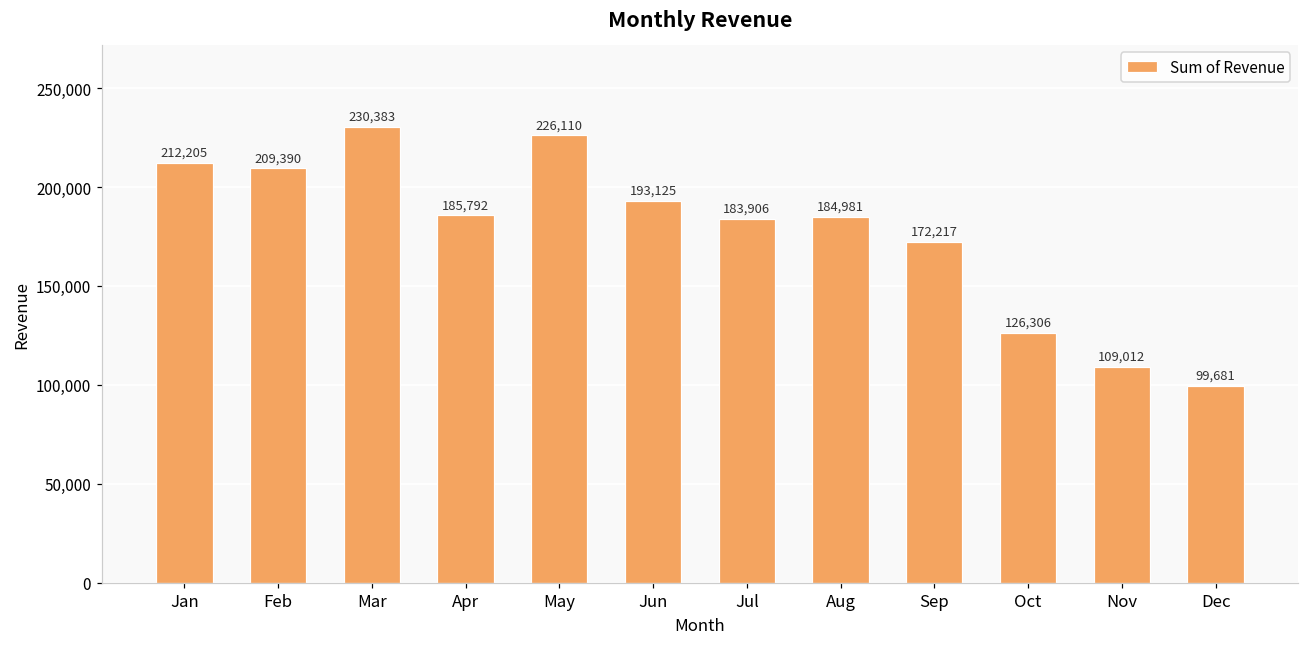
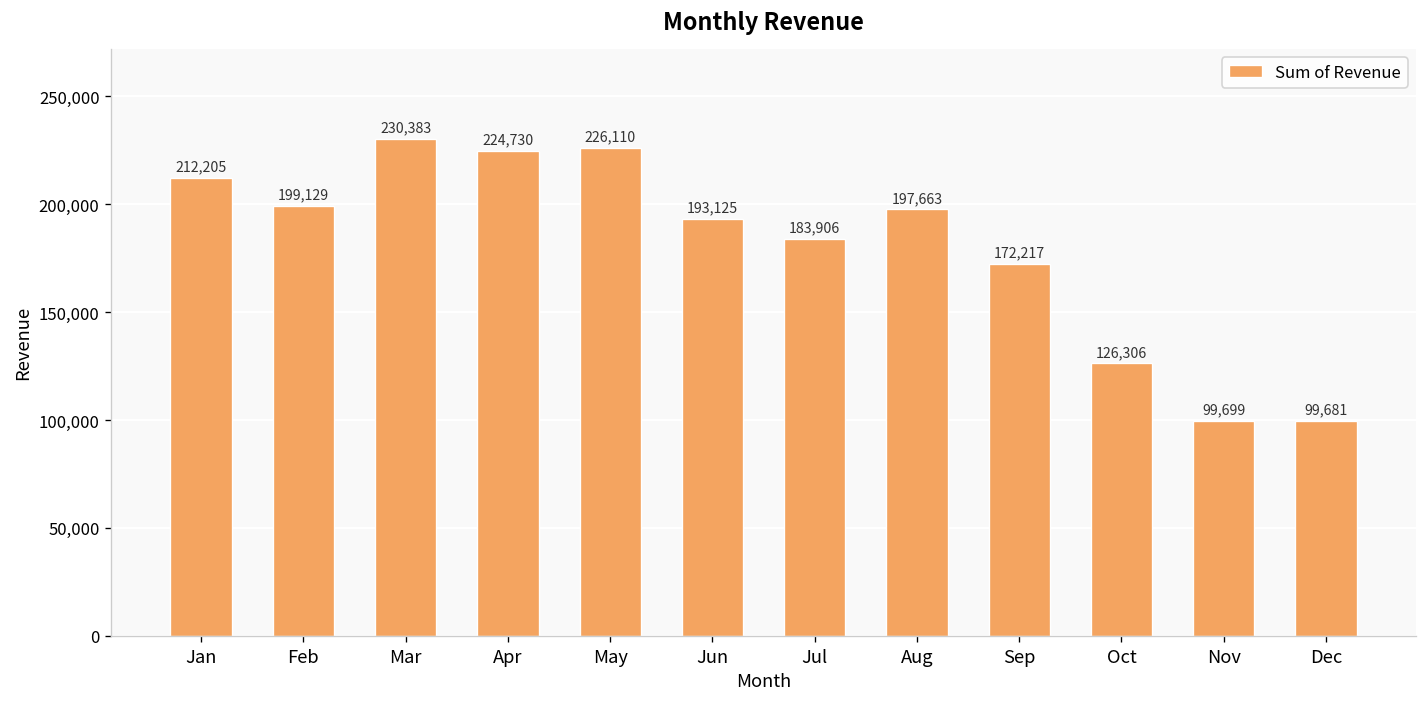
Feb: 209,390 -> 199,129
Apr: 185,792 -> 224,730
Aug: 184,981 -> 197,663
Nov: 109,012 -> 99,699
